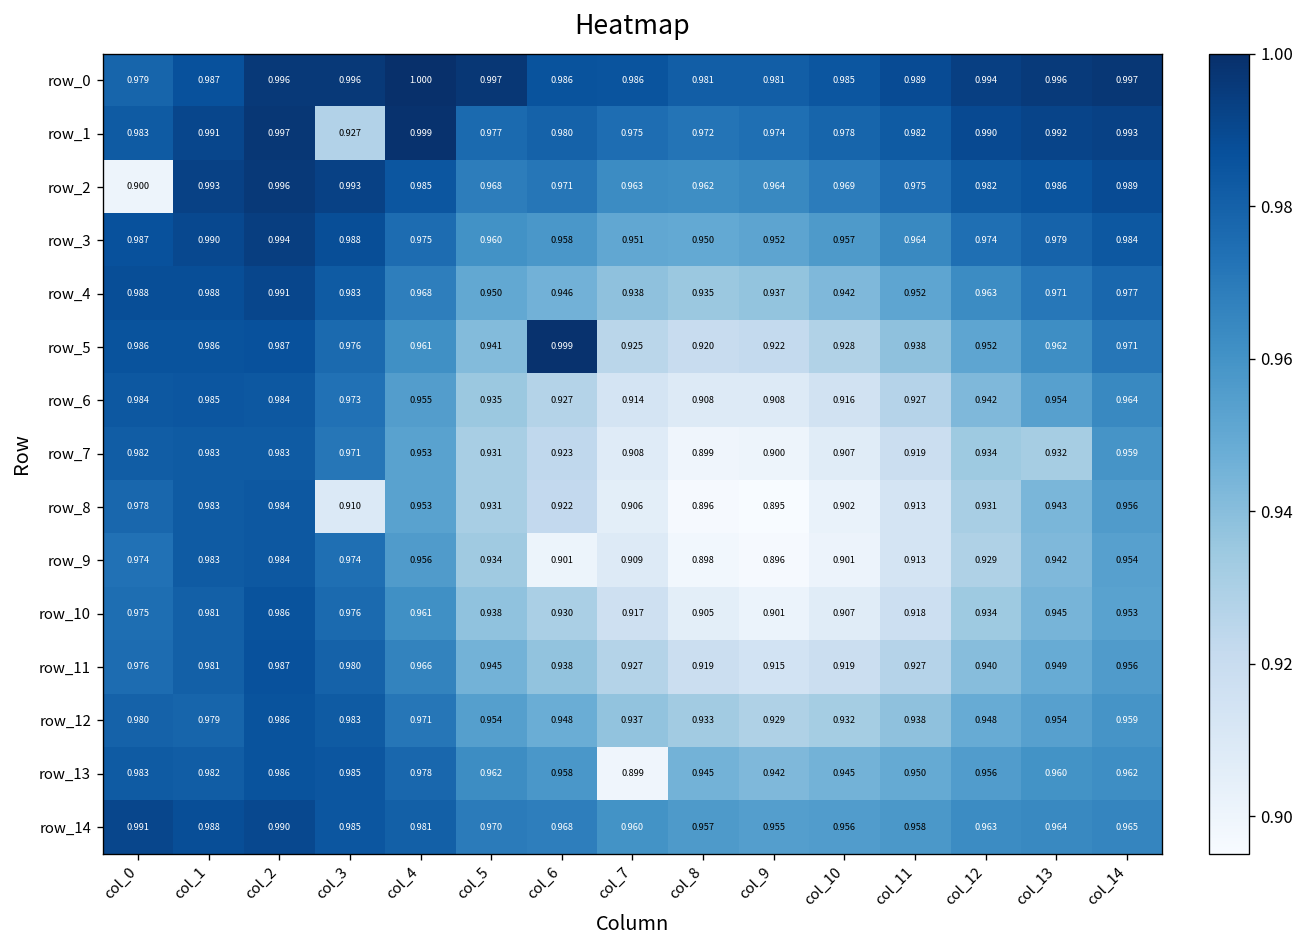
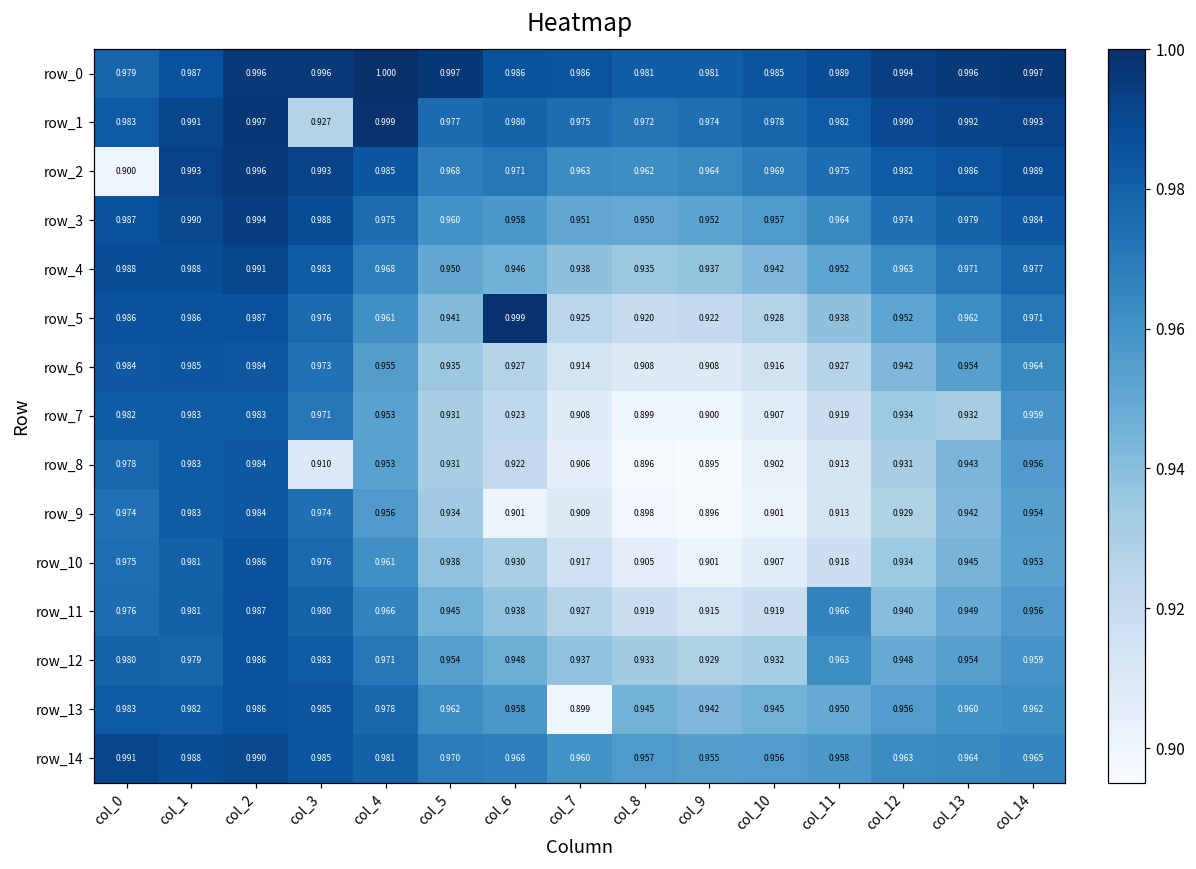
row_11, col_11: 0.927 -> 0.966
row_12, col_11: 0.938 -> 0.963
